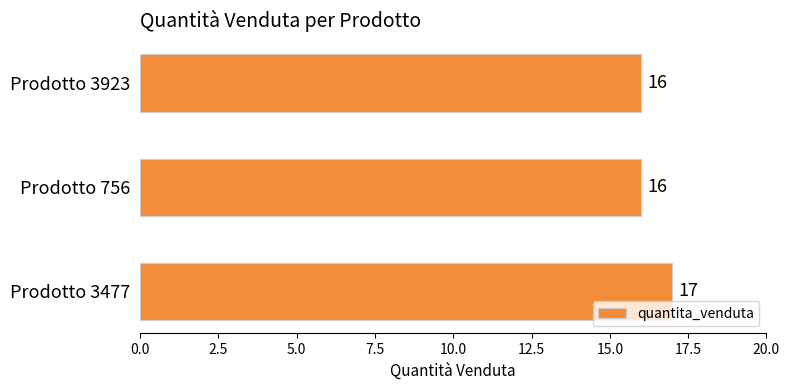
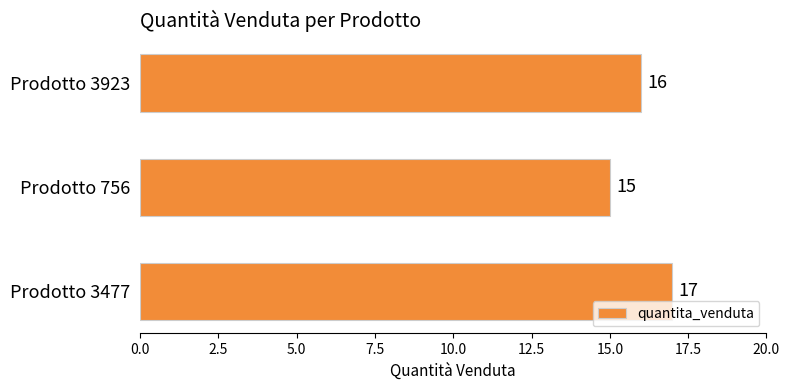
Prodotto 756: 16 -> 15
